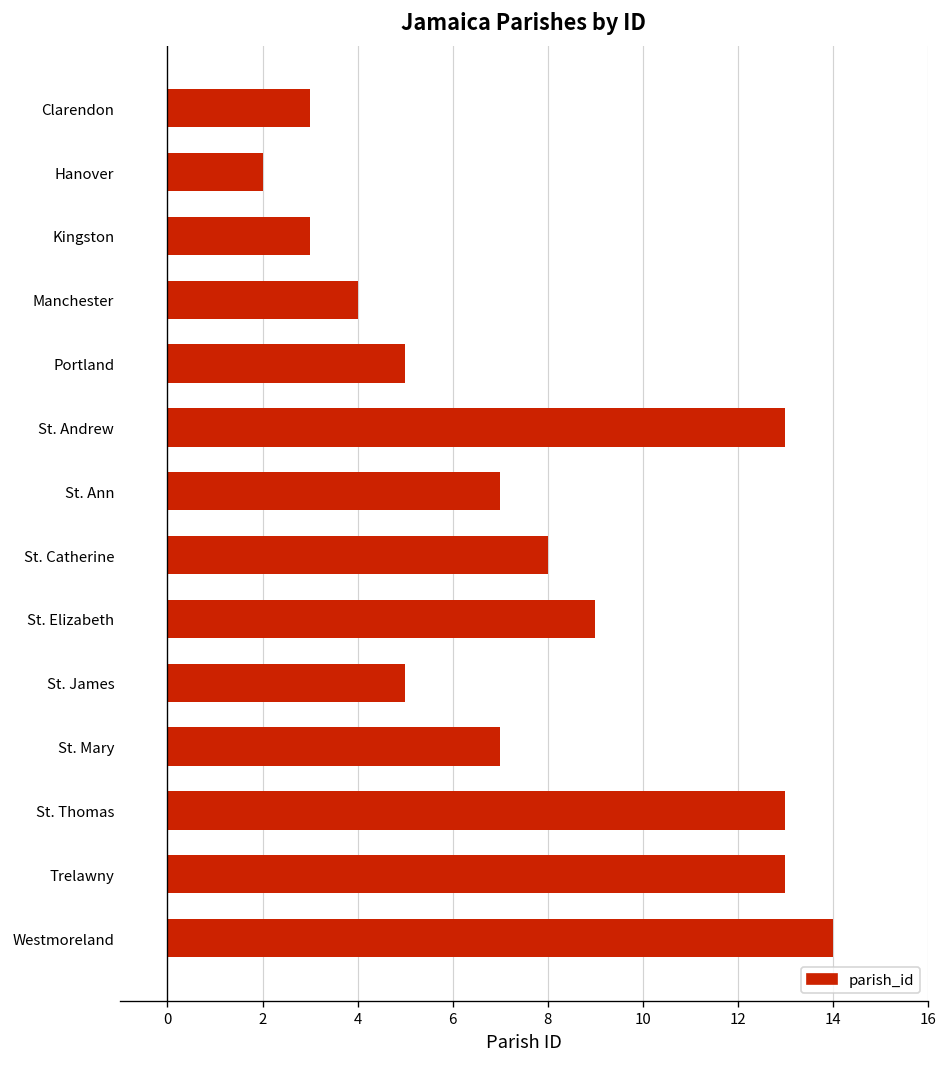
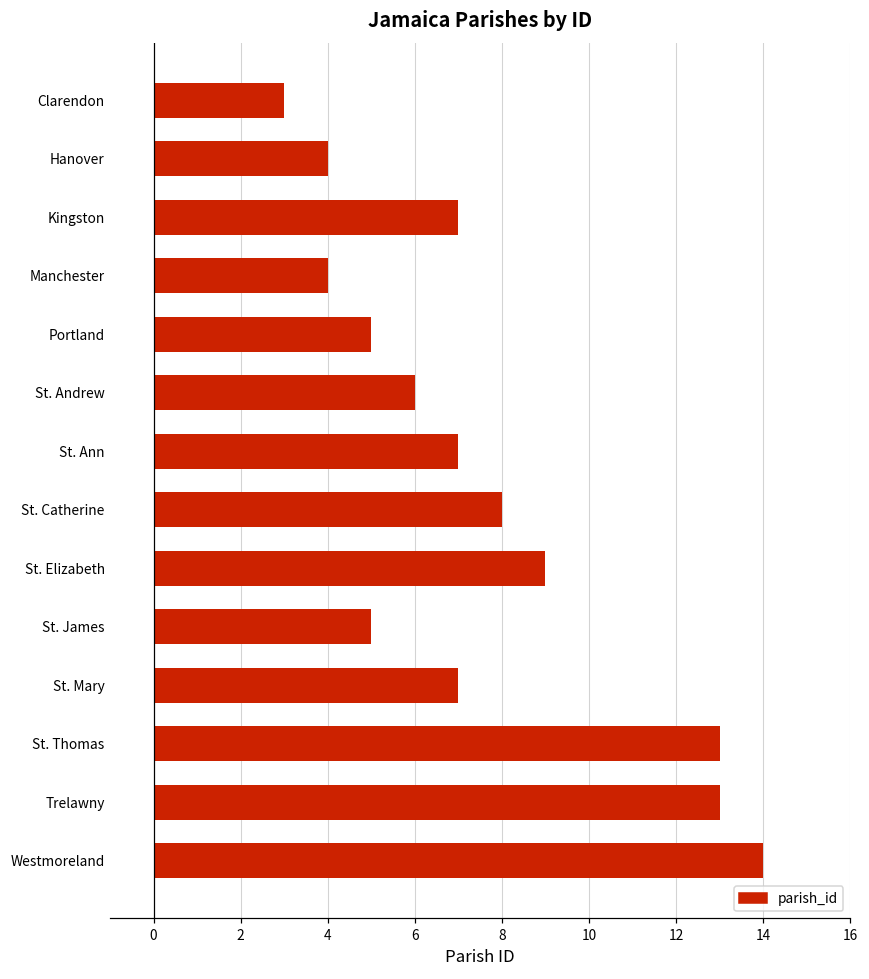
Hanover: 2 -> 4
Kingston: 3 -> 7
St. Andrew: 13 -> 6
